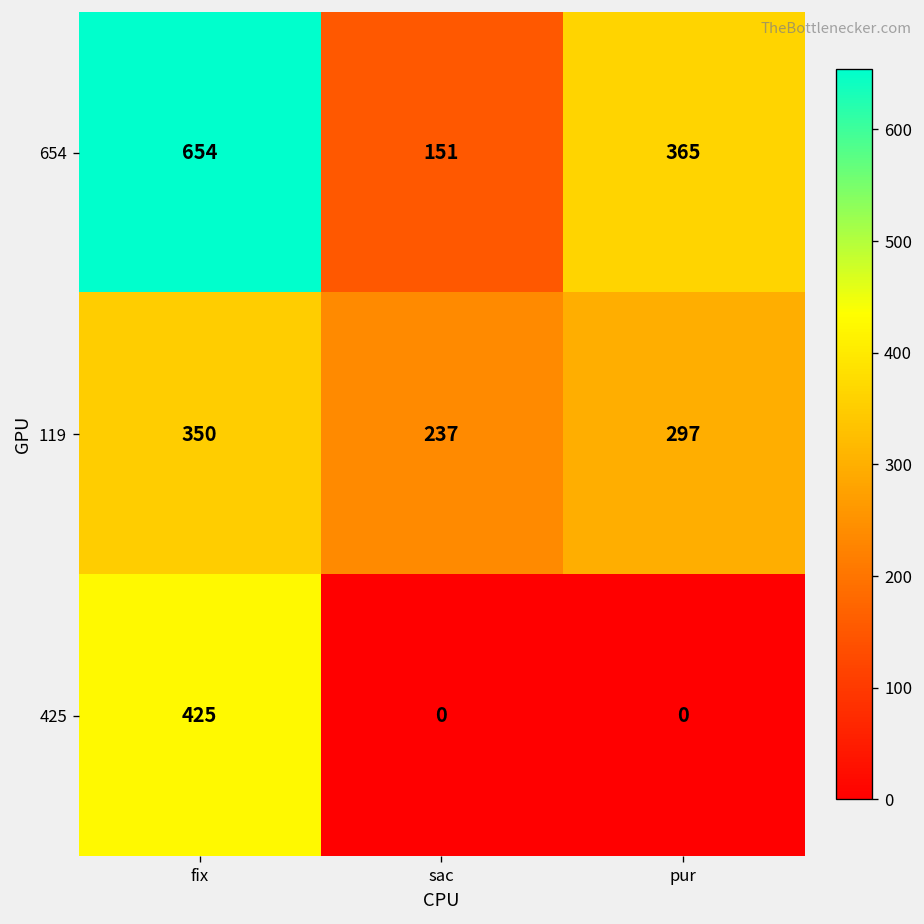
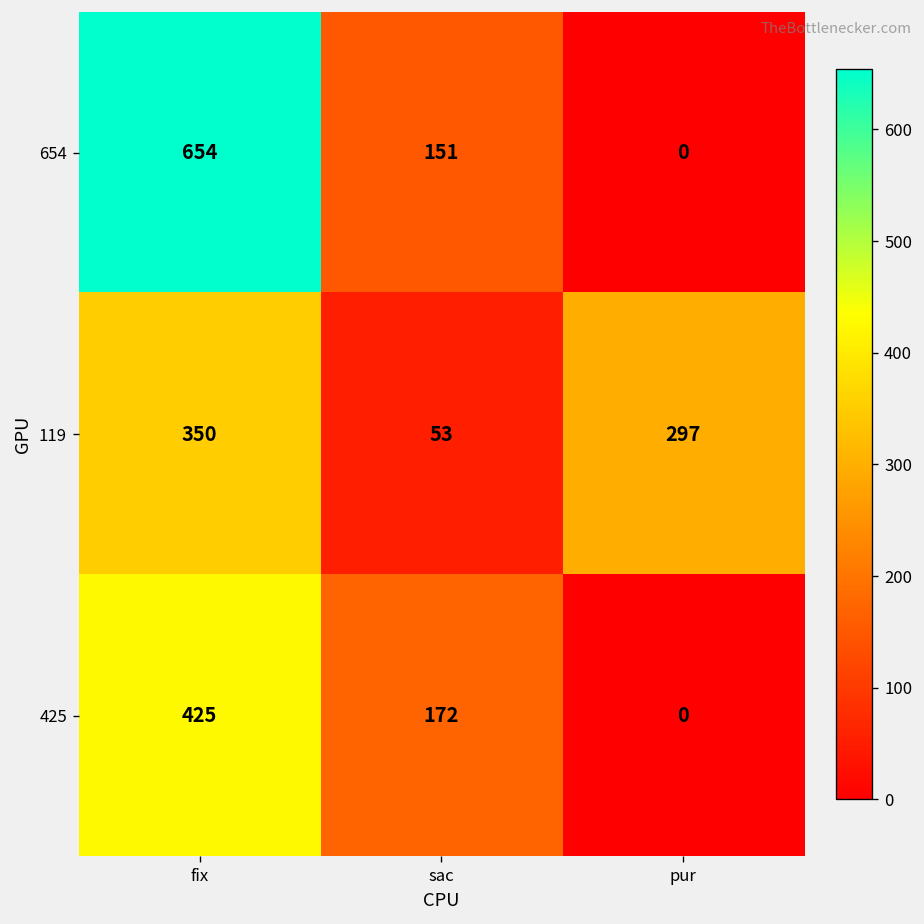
654, pur: 365 -> 0
119, sac: 237 -> 53
425, sac: 0 -> 172
